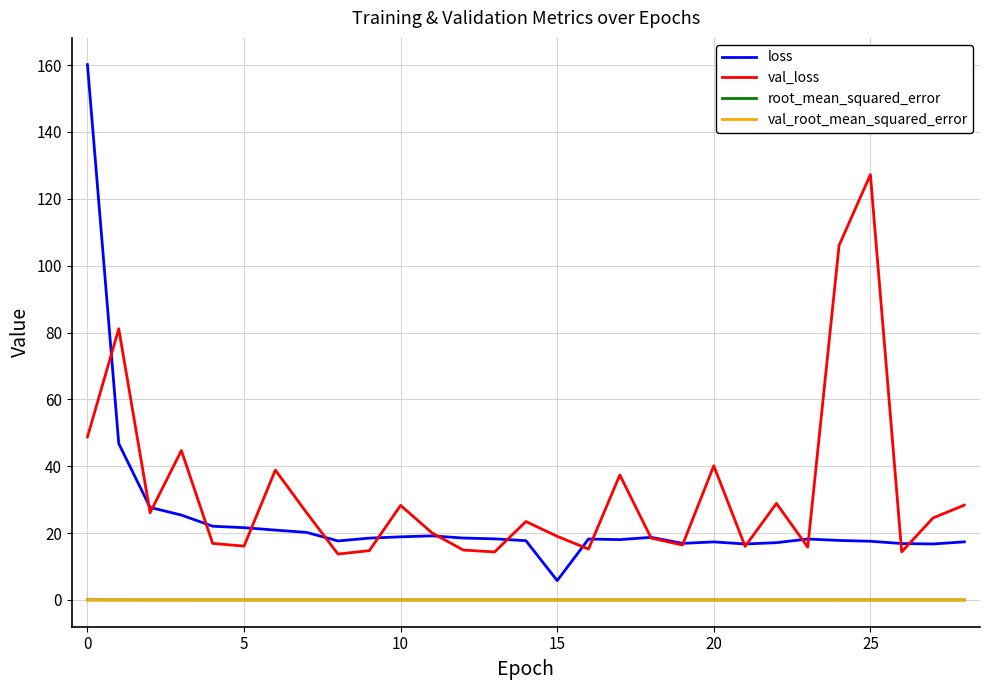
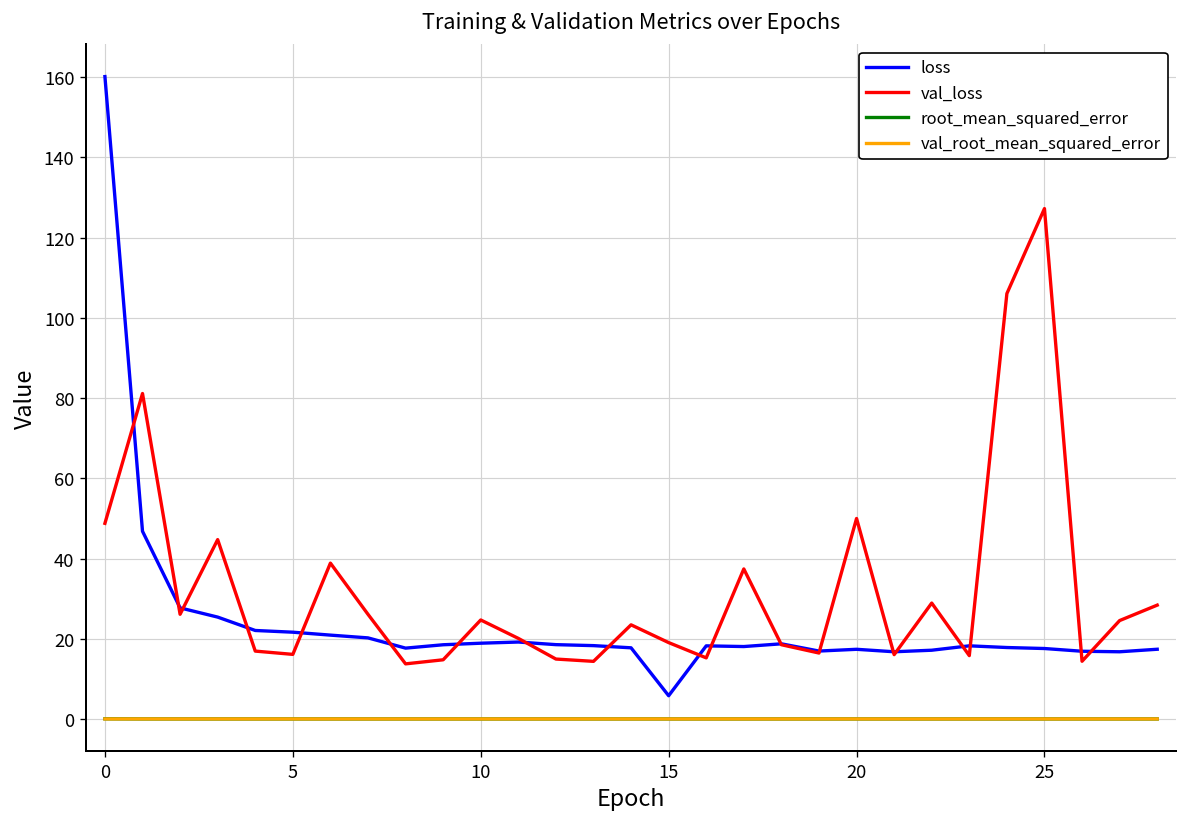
val_loss, 10: 28 -> 25
val_loss, 20: 40 -> 50
